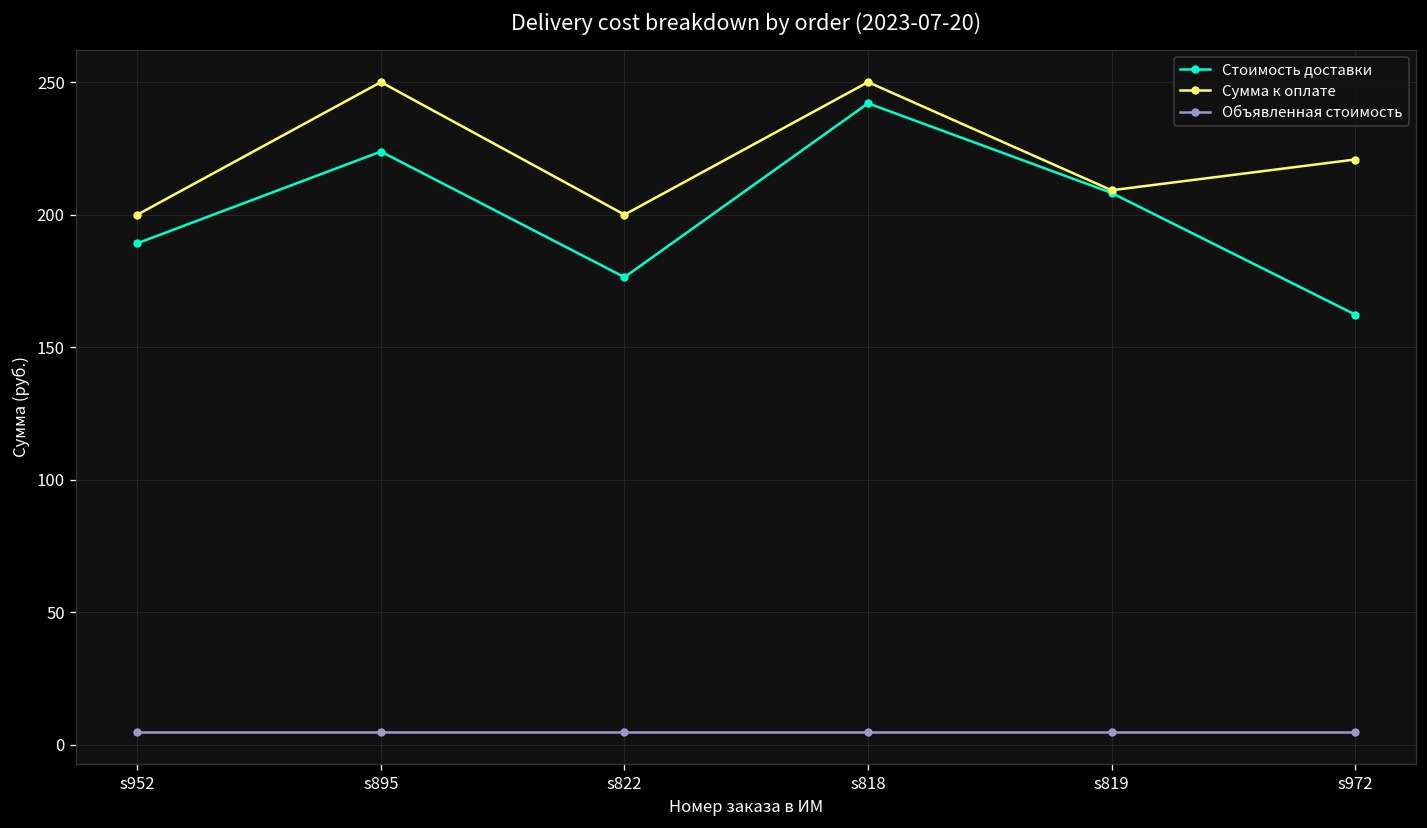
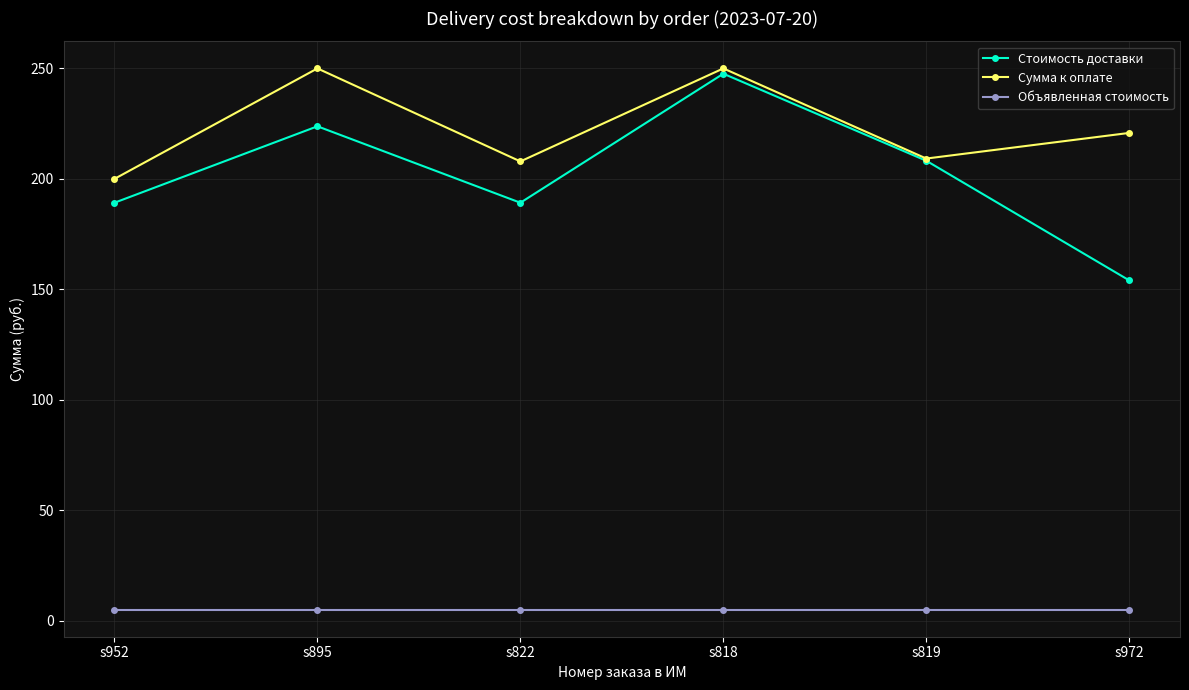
Стоимость доставки, s822: 176 -> 189
Сумма к оплате, s822: 200 -> 208
Стоимость доставки, s818: 242 -> 248
Стоимость доставки, s972: 162 -> 154
